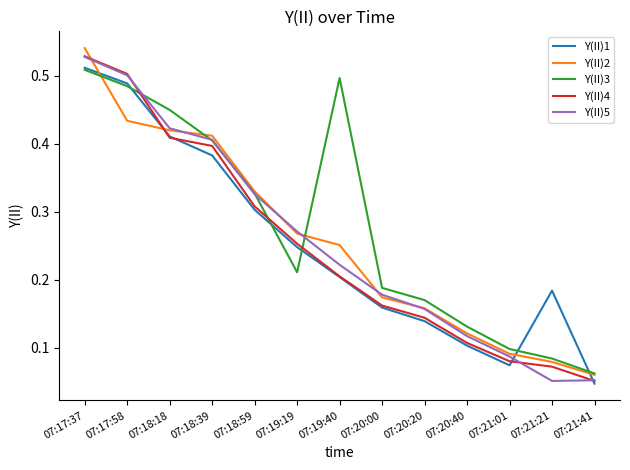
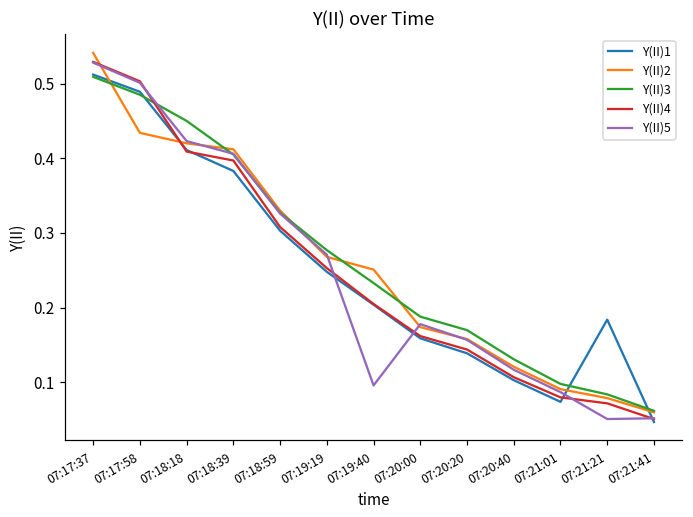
Y(II)3, 07:19:19: 0.21 -> 0.28
Y(II)3, 07:19:40: 0.50 -> 0.23
Y(II)5, 07:19:40: 0.22 -> 0.10
